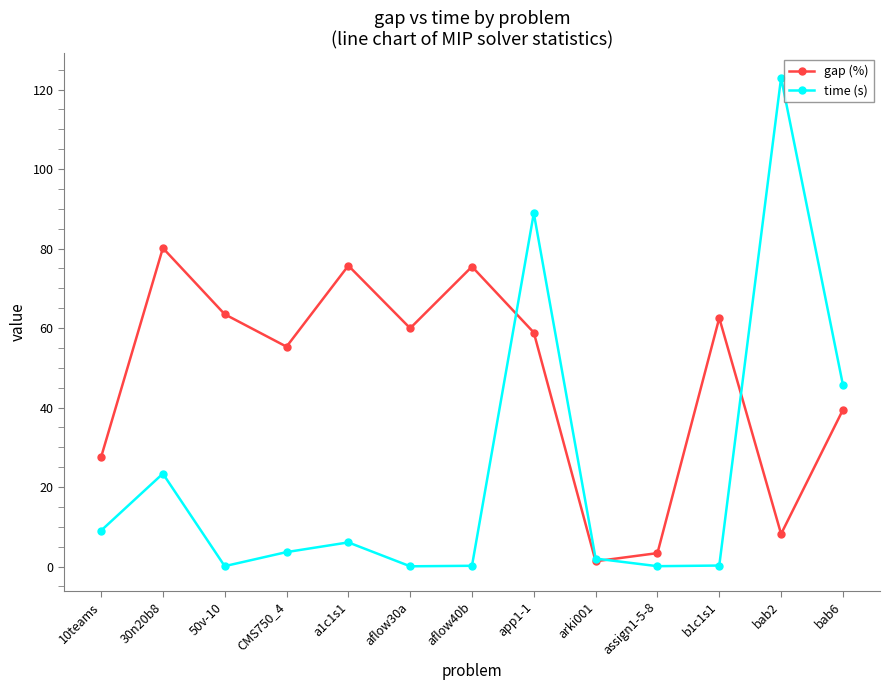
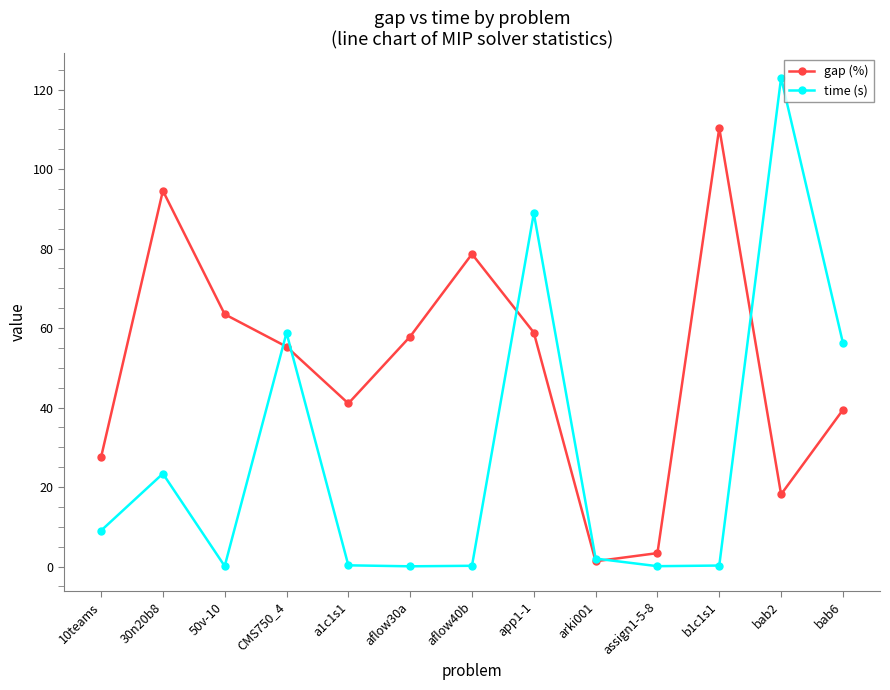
gap (%), 30n20b8: 80 -> 95
time (s), CMS750_4: 4 -> 59
gap (%), a1c1s1: 76 -> 41
time (s), a1c1s1: 6 -> 0
gap (%), aflow30a: 60 -> 58
gap (%), aflow40b: 75 -> 79
gap (%), b1c1s1: 63 -> 110
gap (%), bab2: 8 -> 18
time (s), bab6: 46 -> 56
